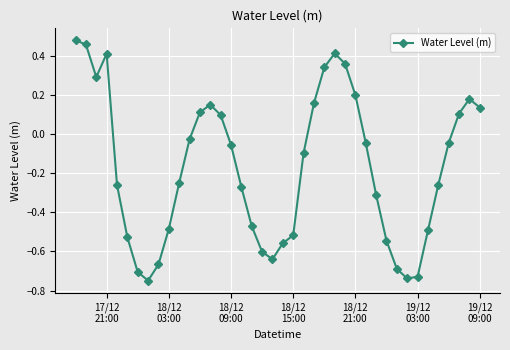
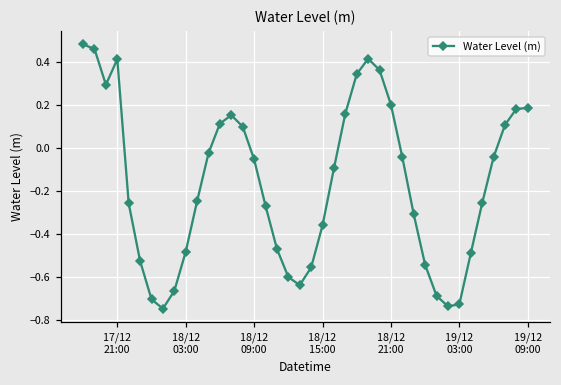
18/12 15:00: -0.52 -> -0.36
19/12 09:00: 0.14 -> 0.19
